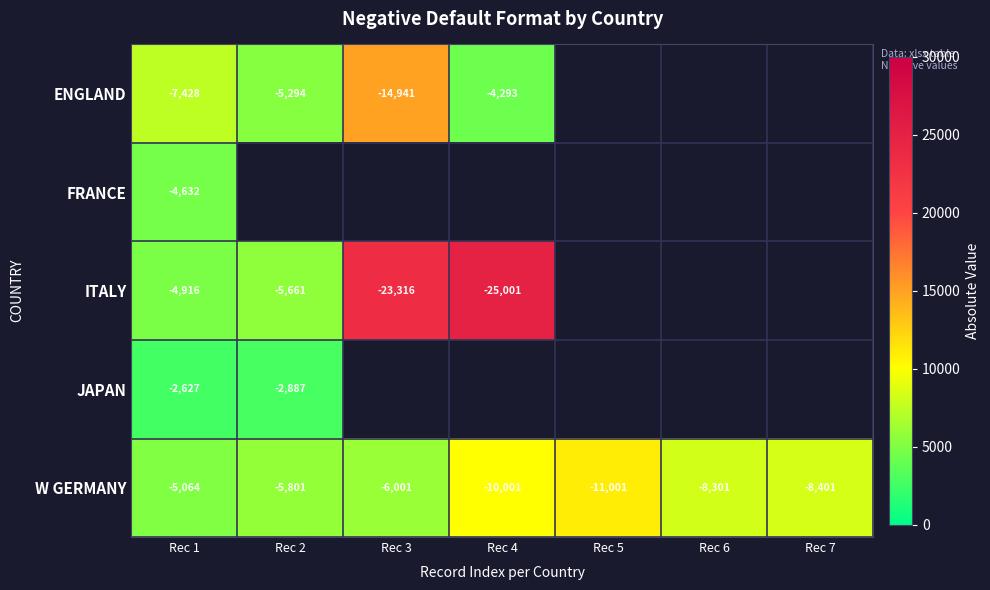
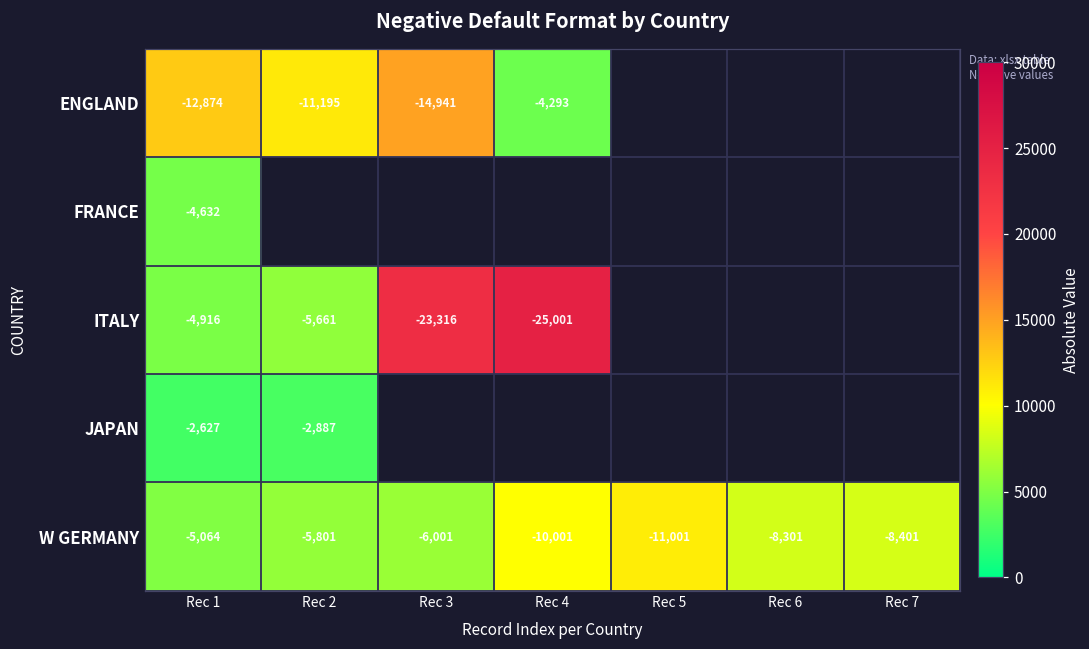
ENGLAND, Rec 1: -7,428 -> -12,874
ENGLAND, Rec 2: -5,294 -> -11,195
